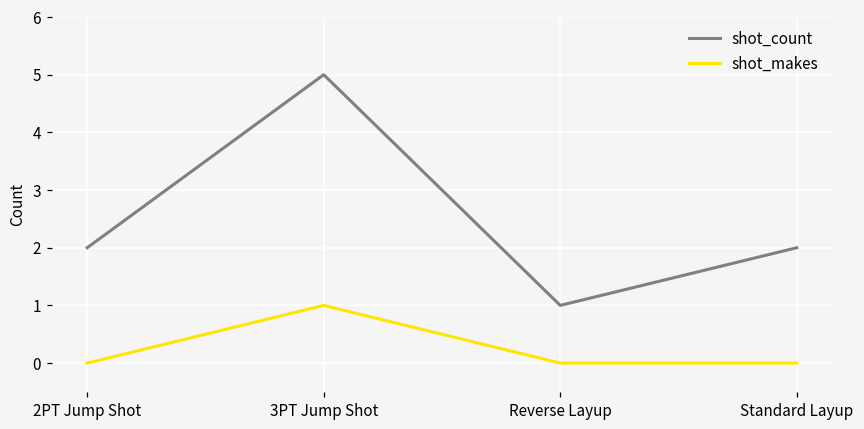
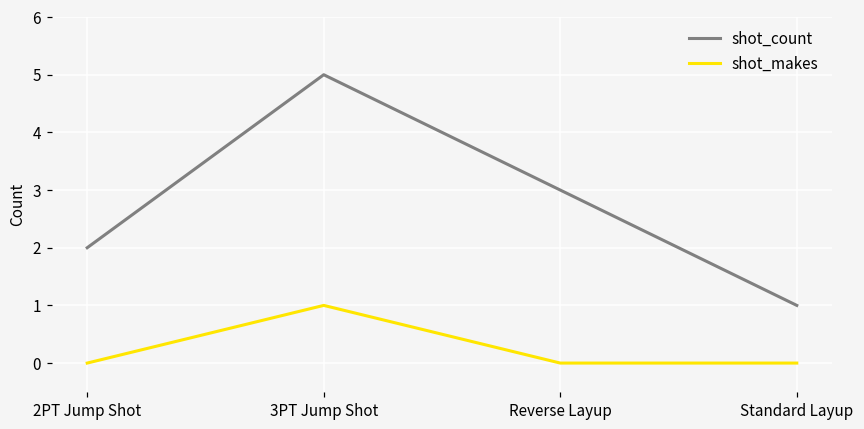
shot_count, Reverse Layup: 1 -> 3
shot_count, Standard Layup: 2 -> 1
